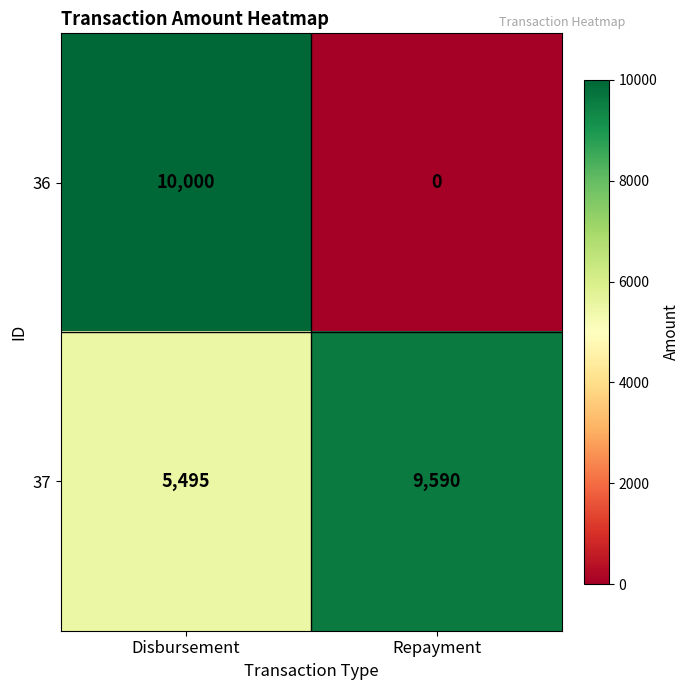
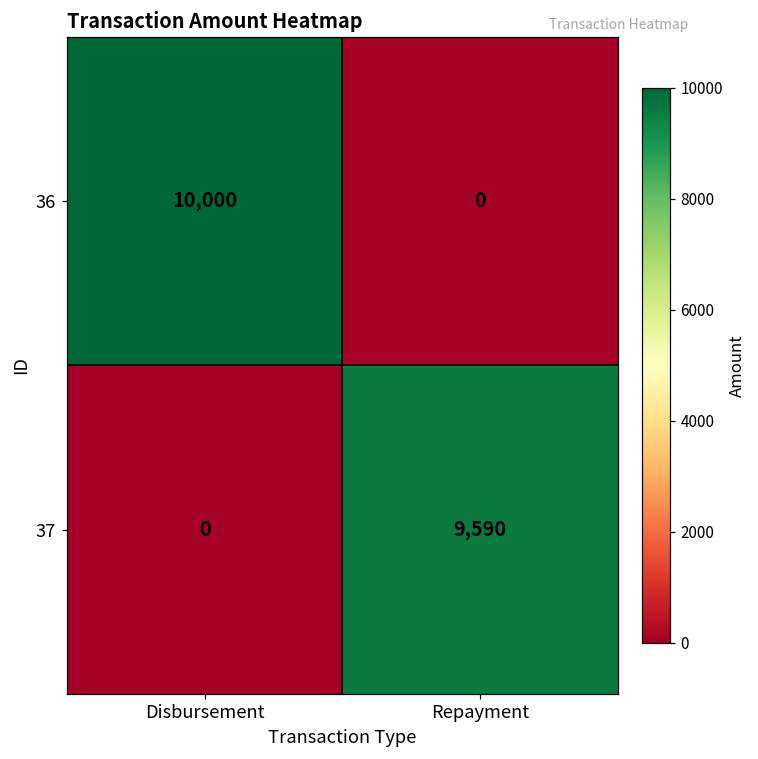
37, Disbursement: 5,495 -> 0
